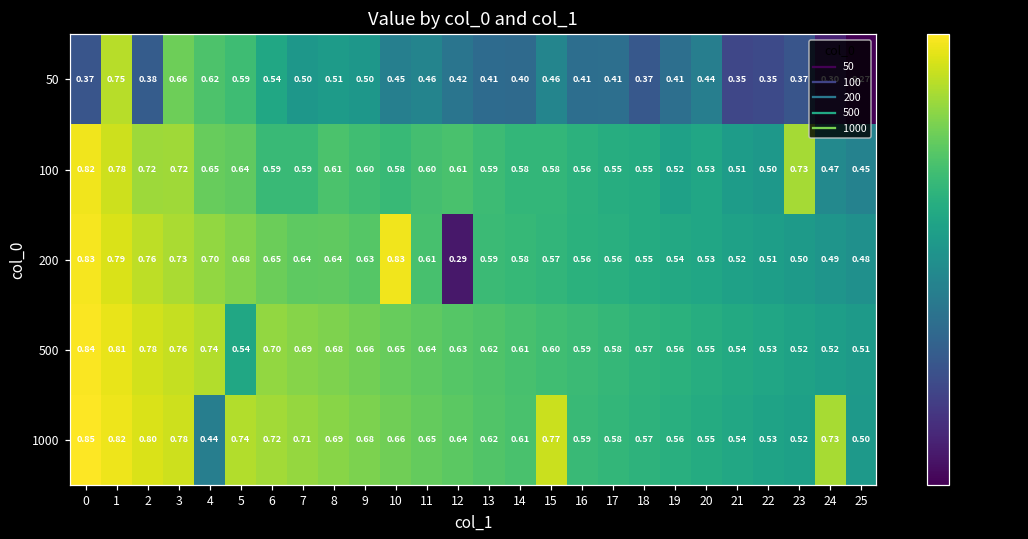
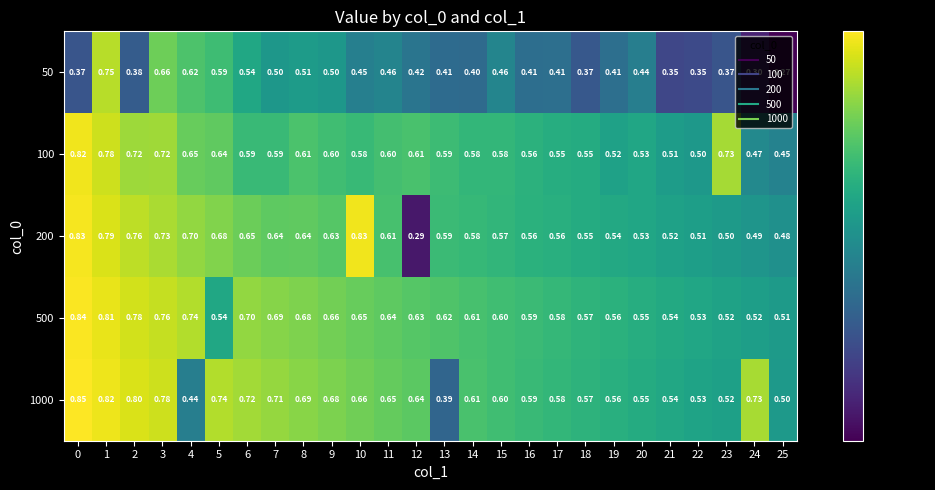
1000, 13: 0.62 -> 0.39
1000, 15: 0.77 -> 0.60
